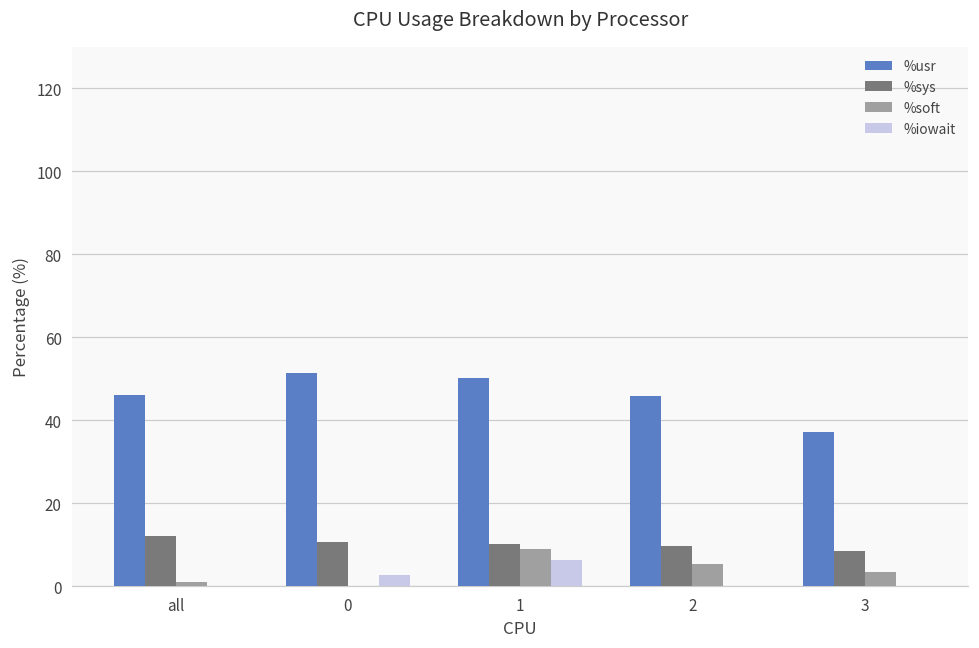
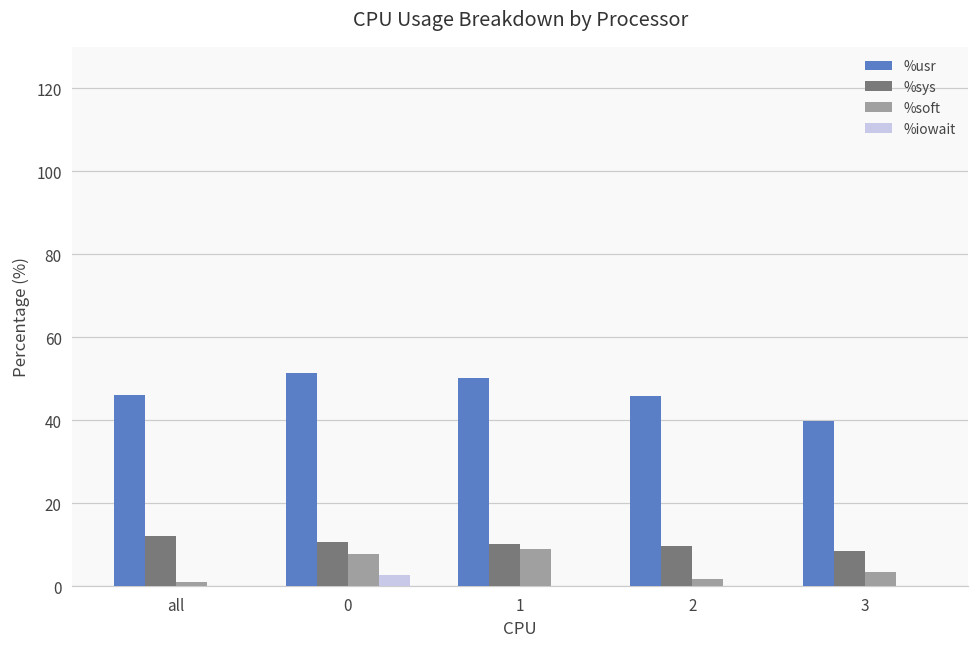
%soft, 0: 0 -> 8
%iowait, 1: 6 -> 0
%soft, 2: 5 -> 2
%usr, 3: 37 -> 40
